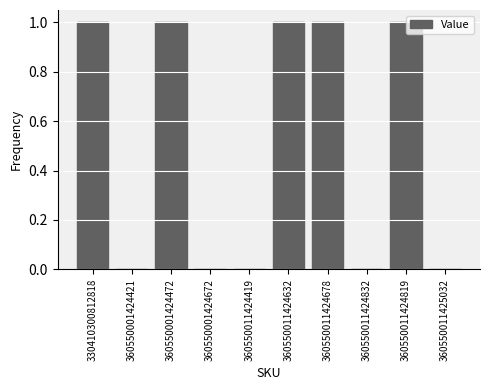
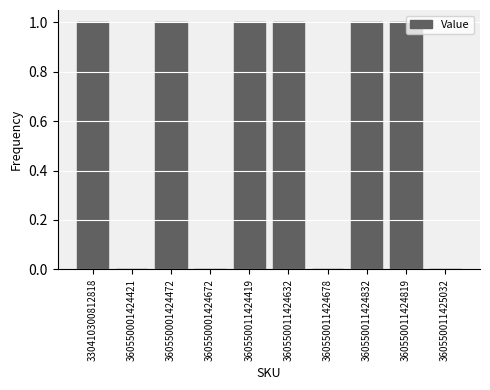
360550011424419: 0 -> 1
360550011424678: 1 -> 0
360550011424832: 0 -> 1
